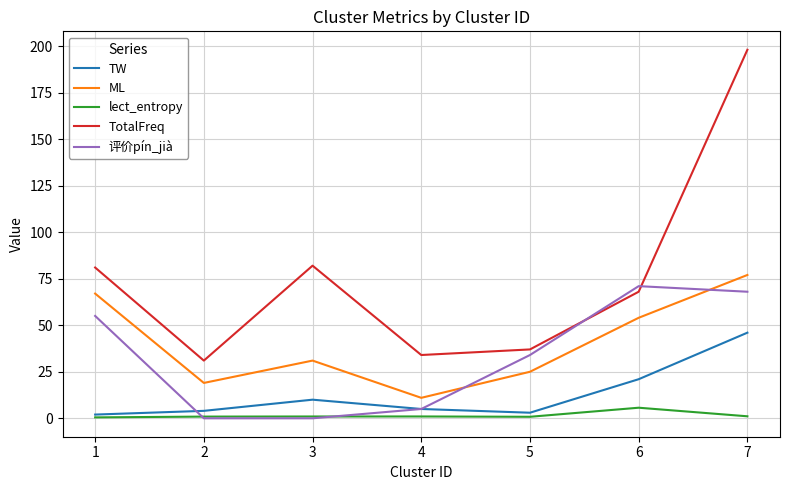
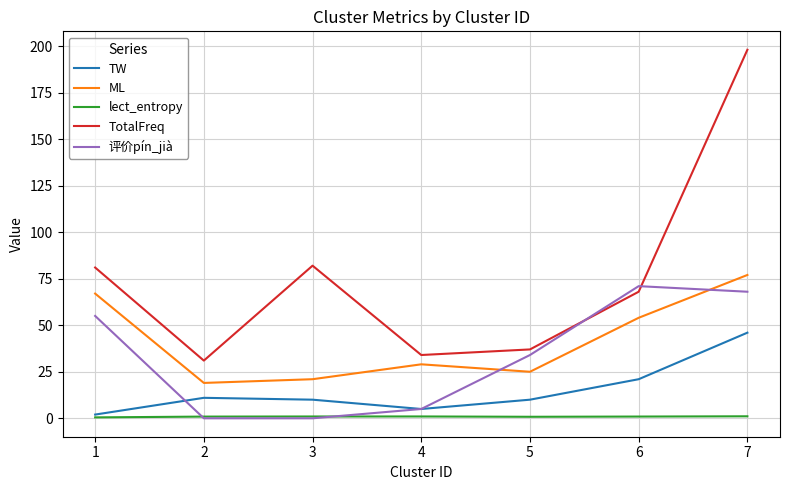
TW, 2: 4 -> 11
ML, 3: 31 -> 21
ML, 4: 11 -> 29
TW, 5: 3 -> 10
lect_entropy, 6: 6 -> 1
